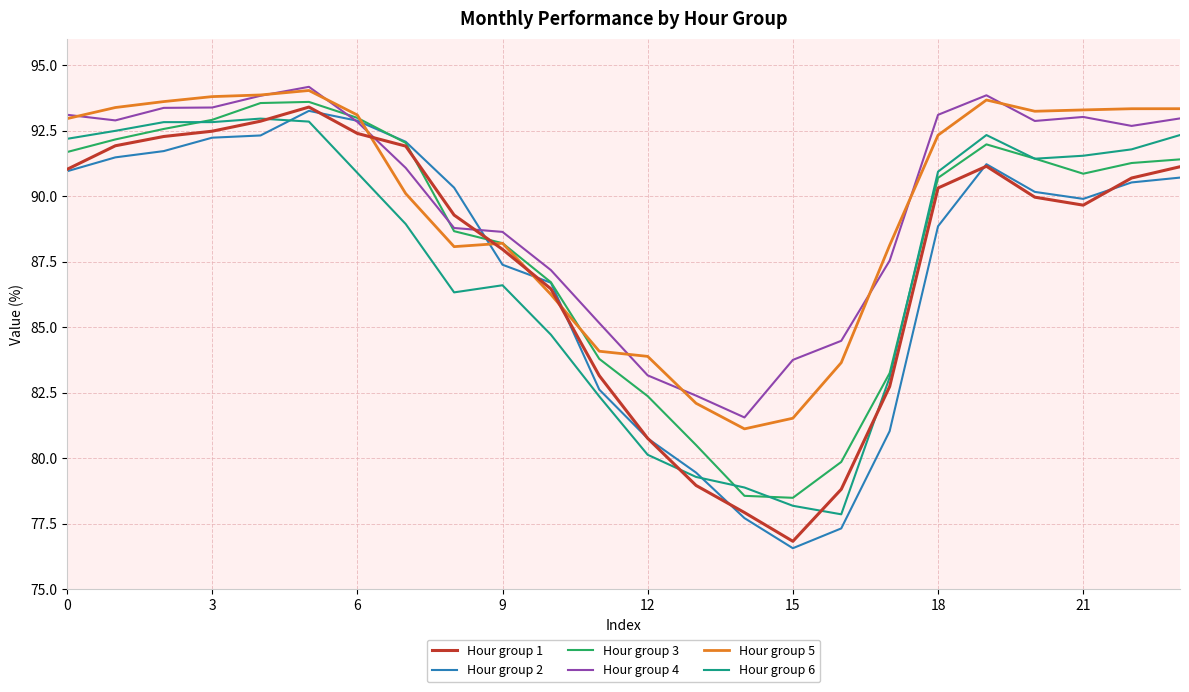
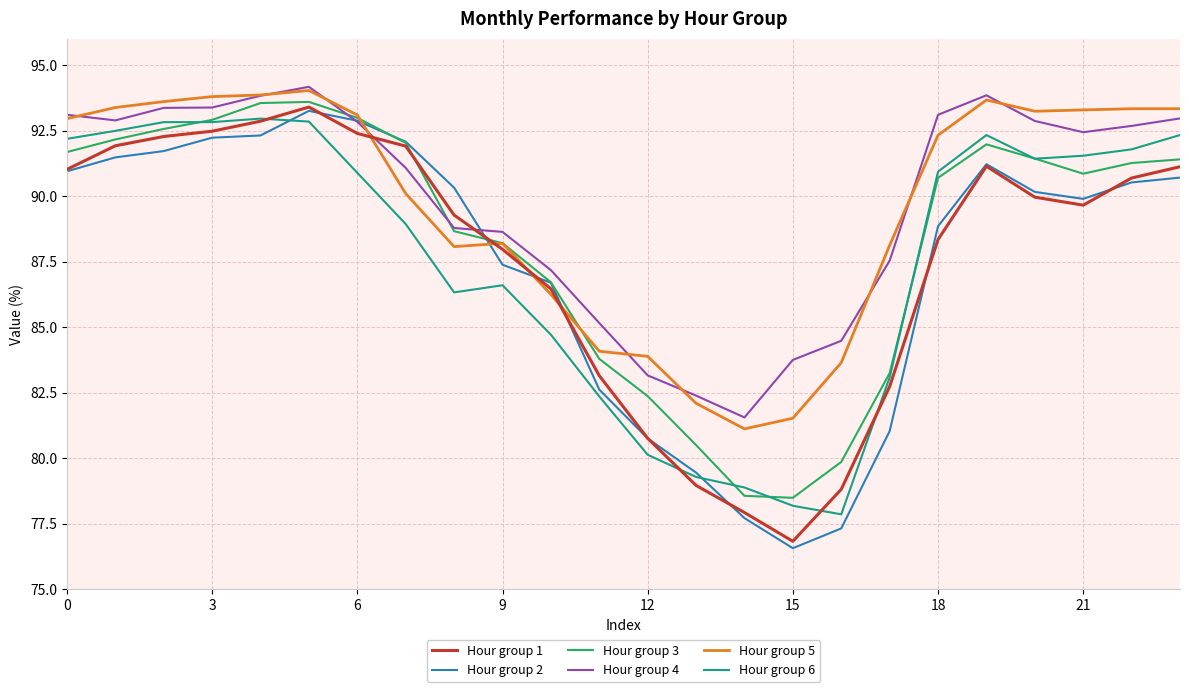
Hour group 1, 18: 90.3 -> 88.3
Hour group 4, 21: 93.0 -> 92.4
